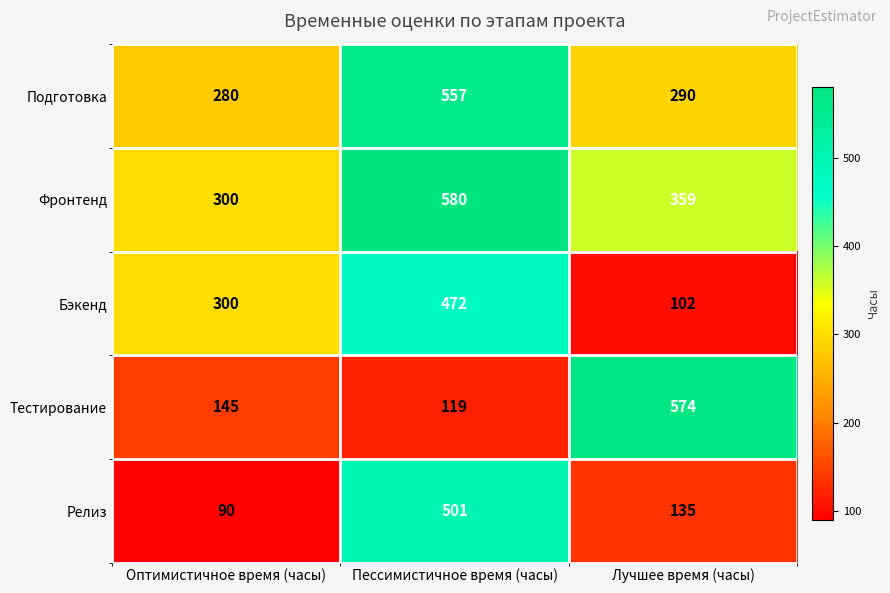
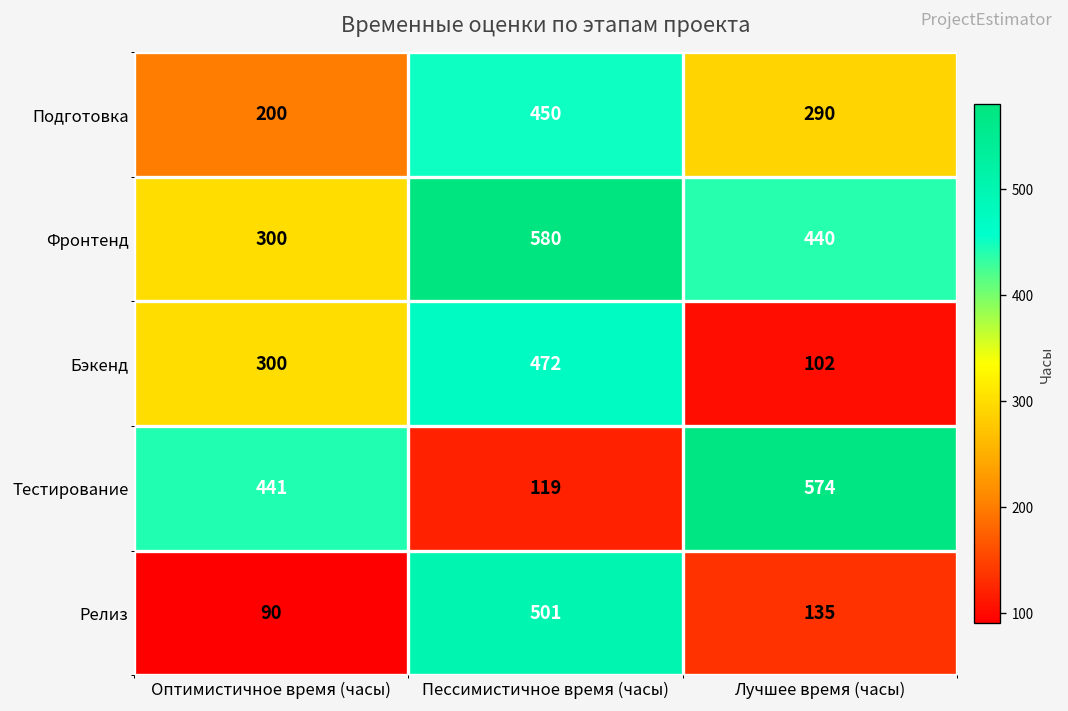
Подготовка, Оптимистичное время (часы): 280 -> 200
Подготовка, Пессимистичное время (часы): 557 -> 450
Фронтенд, Лучшее время (часы): 359 -> 440
Тестирование, Оптимистичное время (часы): 145 -> 441
